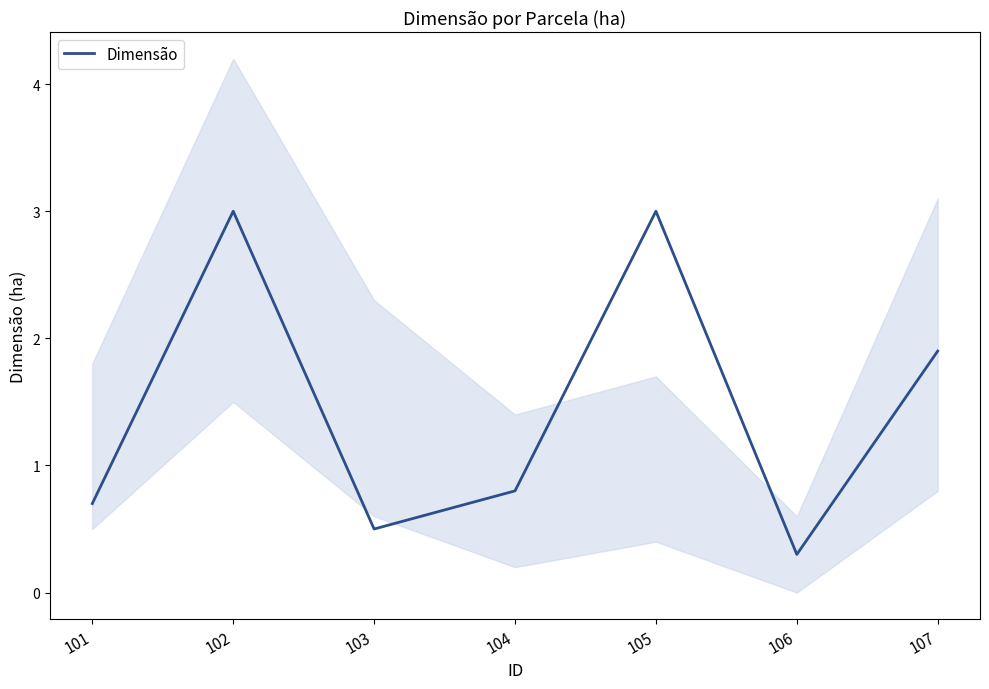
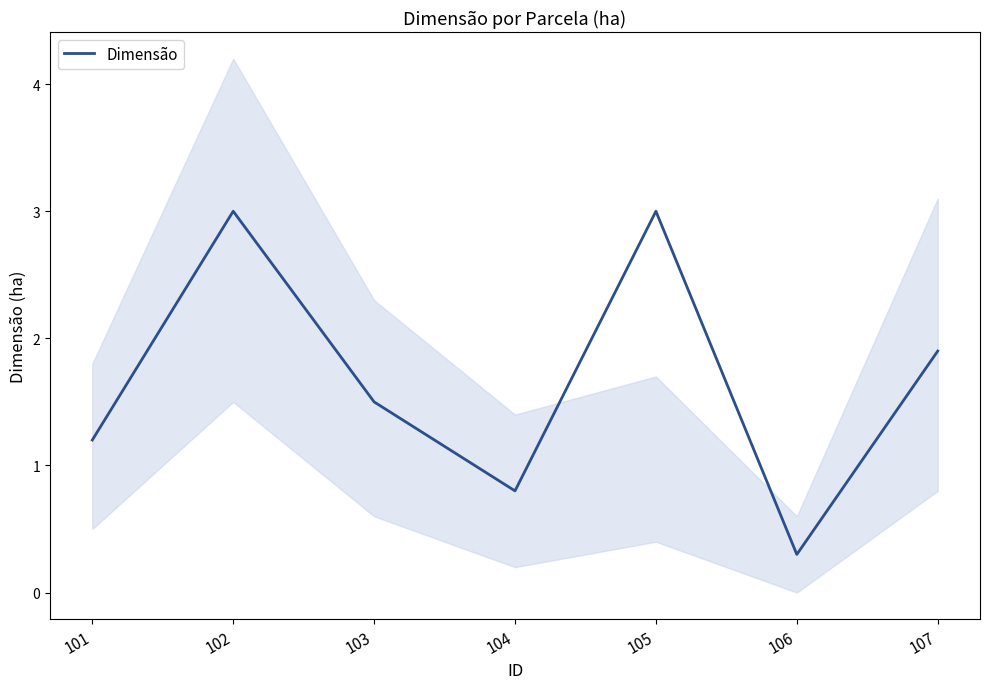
Dimensão, 101: 0.7 -> 1.2
Dimensão, 103: 0.5 -> 1.5
